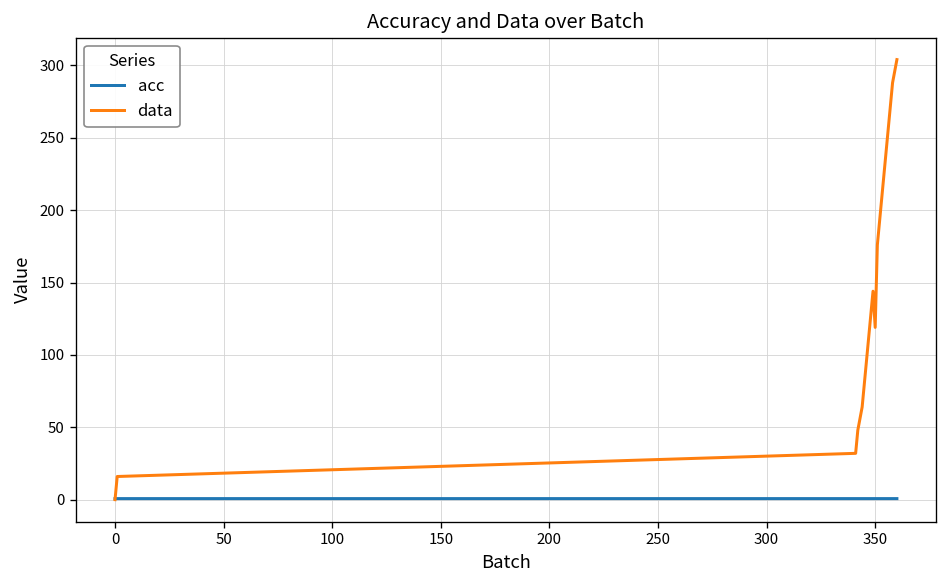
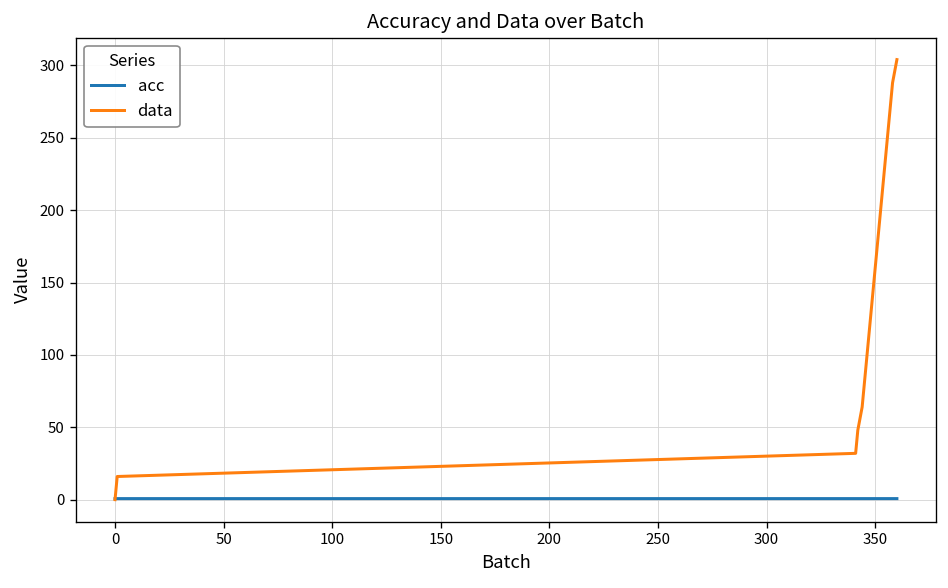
data, 350: 119 -> 160
